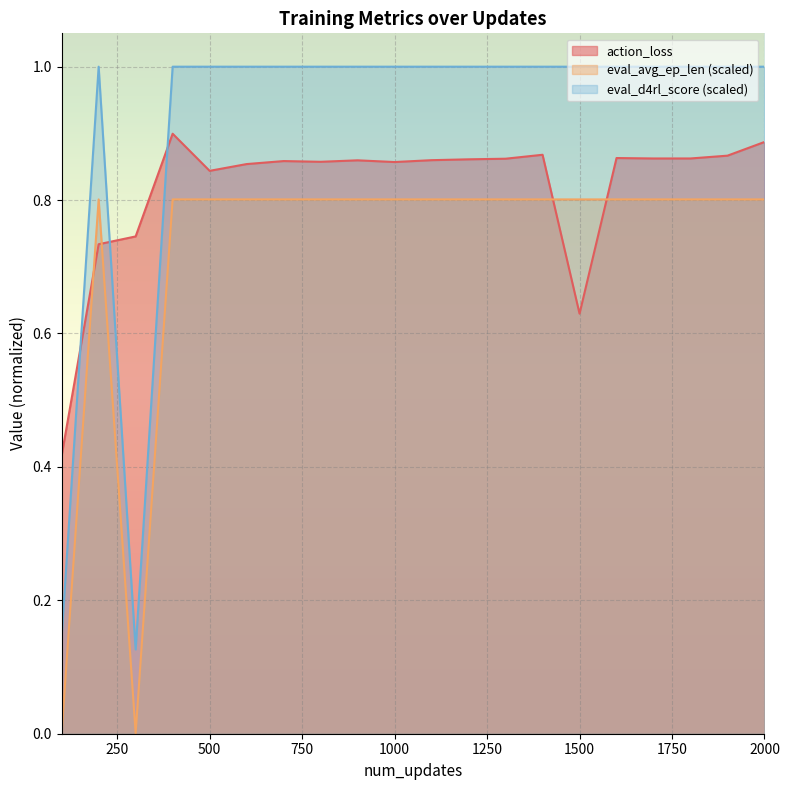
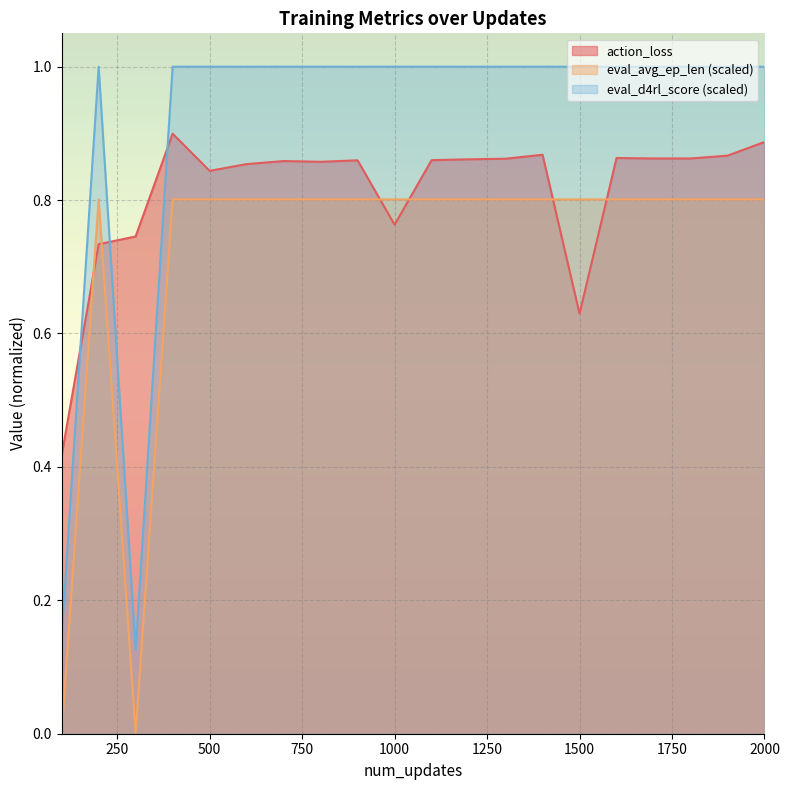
action_loss, 1000: 0.86 -> 0.76
